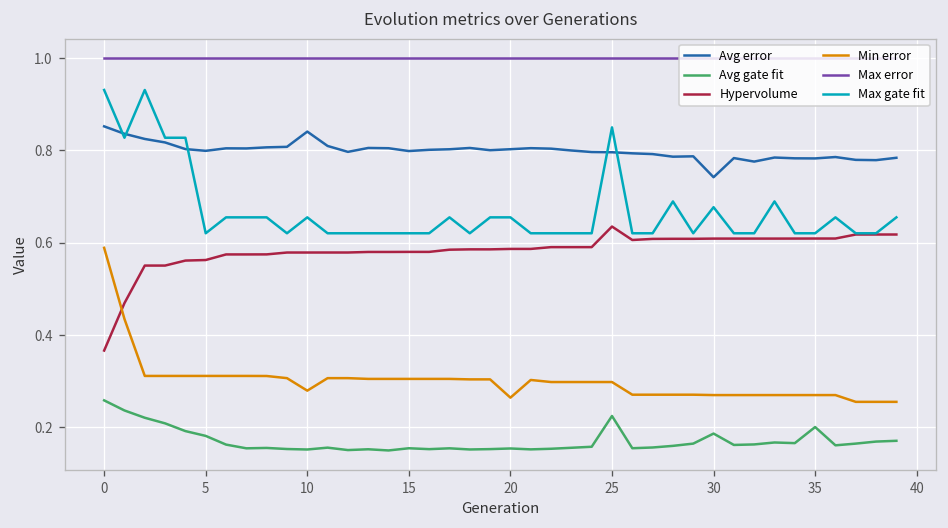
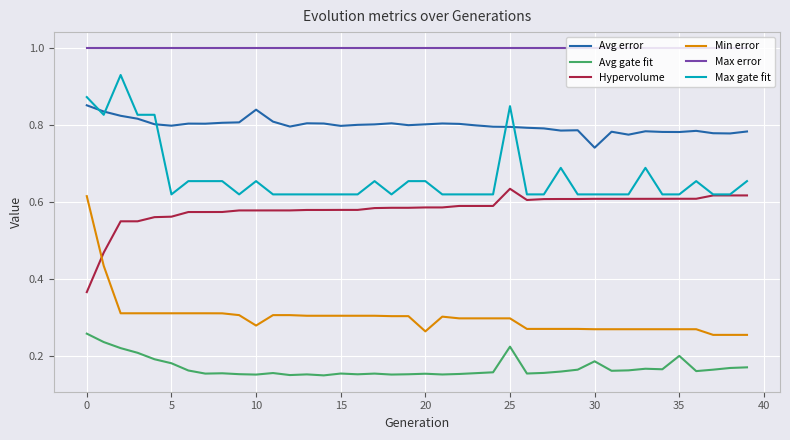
Min error, 0: 0.59 -> 0.62
Max gate fit, 0: 0.93 -> 0.87
Max gate fit, 30: 0.68 -> 0.62
